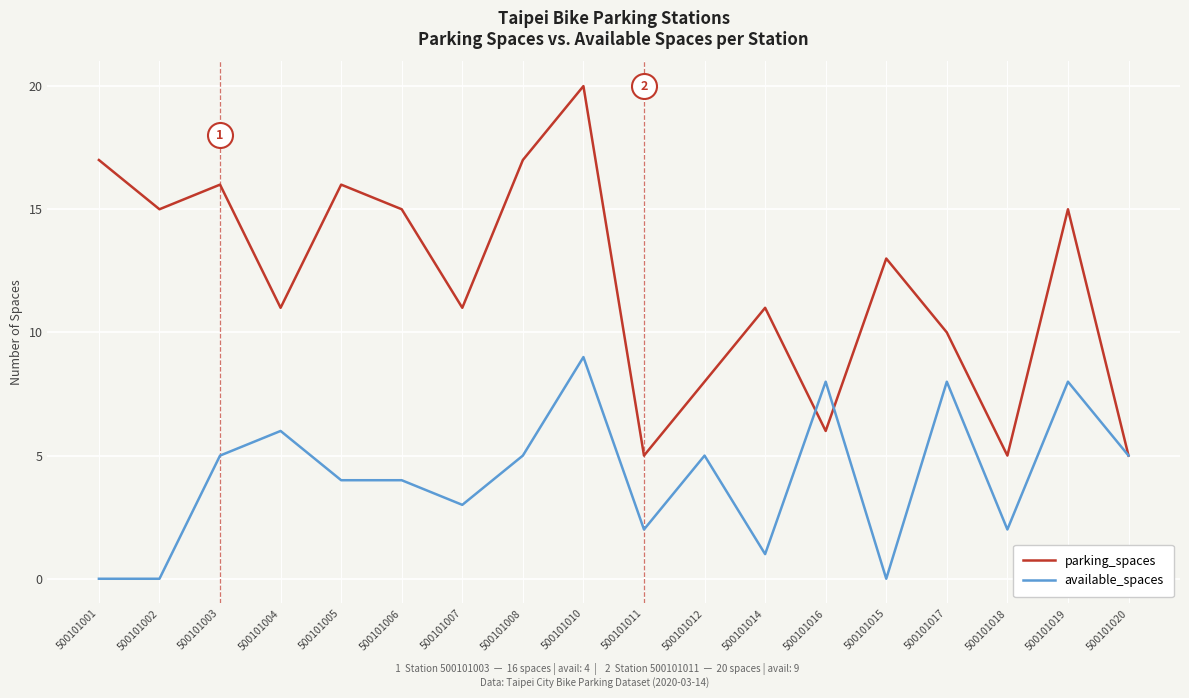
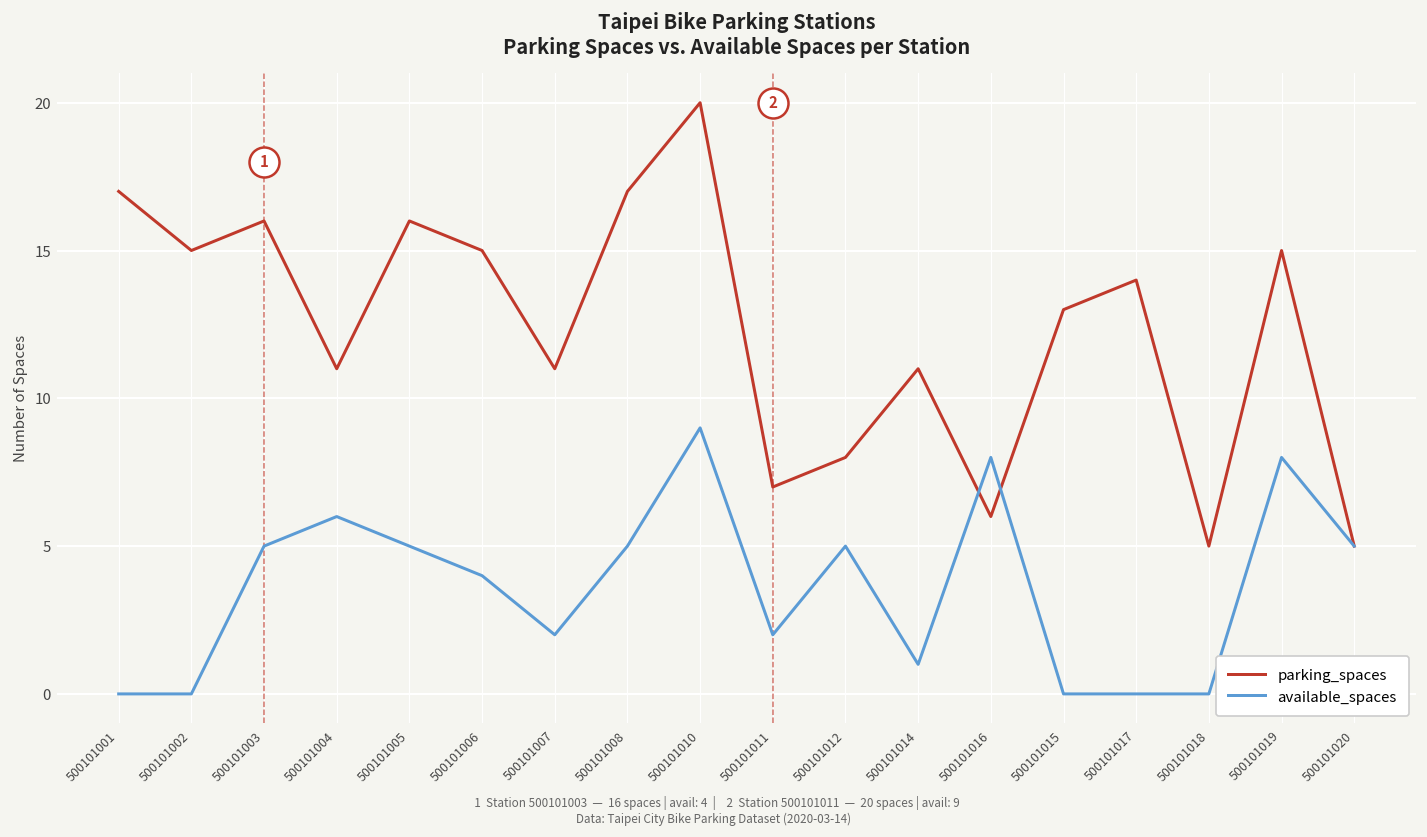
available_spaces, 500101005: 4 -> 5
available_spaces, 500101007: 3 -> 2
parking_spaces, 500101011: 5 -> 7
parking_spaces, 500101017: 10 -> 14
available_spaces, 500101017: 8 -> 0
available_spaces, 500101018: 2 -> 0
